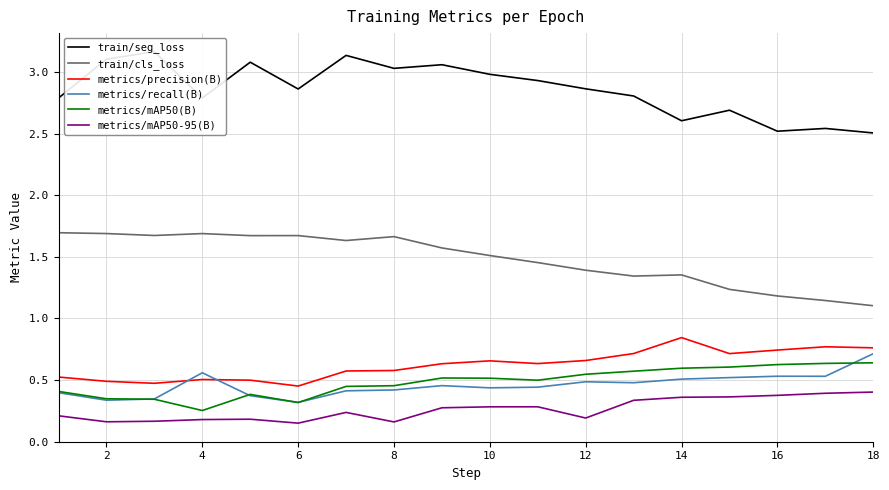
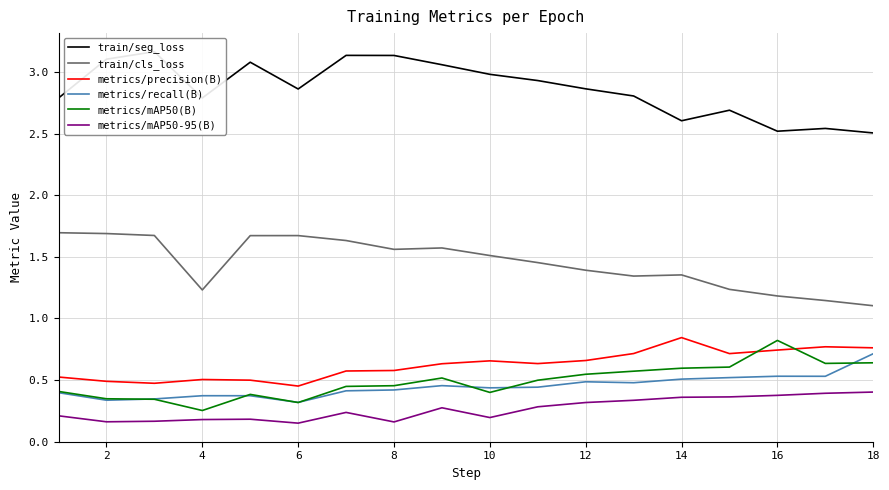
train/cls_loss, 4: 1.69 -> 1.23
metrics/recall(B), 4: 0.56 -> 0.37
train/seg_loss, 8: 3.03 -> 3.13
train/cls_loss, 8: 1.66 -> 1.56
metrics/mAP50(B), 10: 0.51 -> 0.40
metrics/mAP50-95(B), 10: 0.28 -> 0.20
metrics/mAP50-95(B), 12: 0.19 -> 0.32
metrics/mAP50(B), 16: 0.63 -> 0.82
